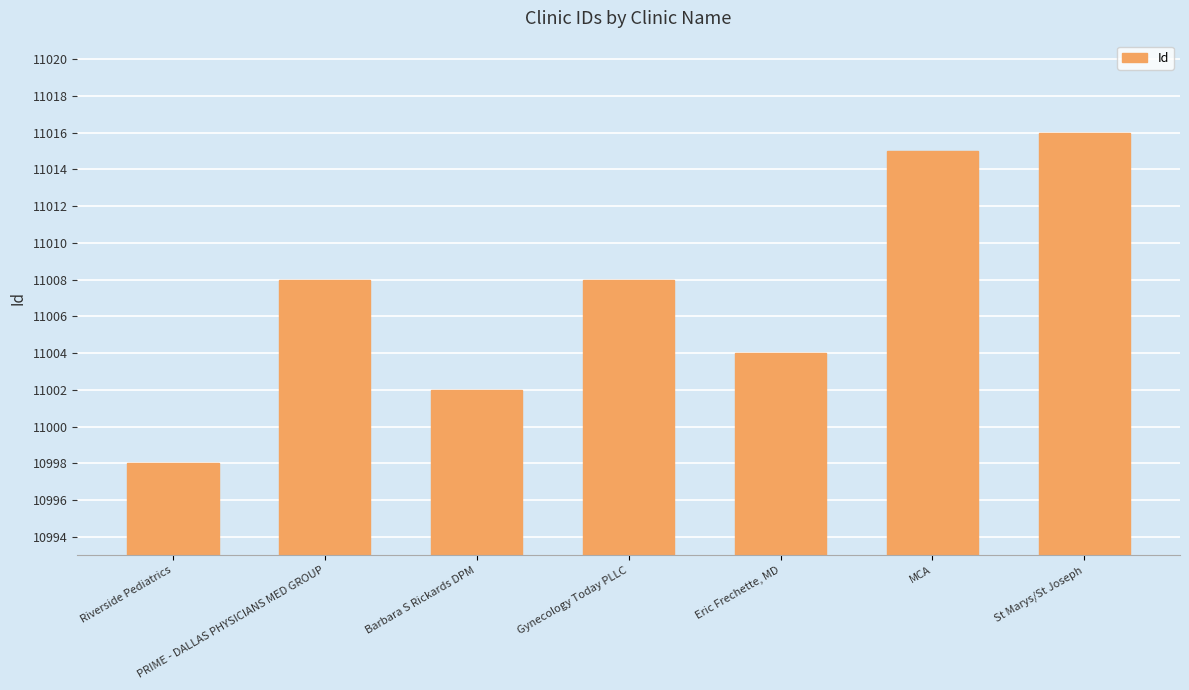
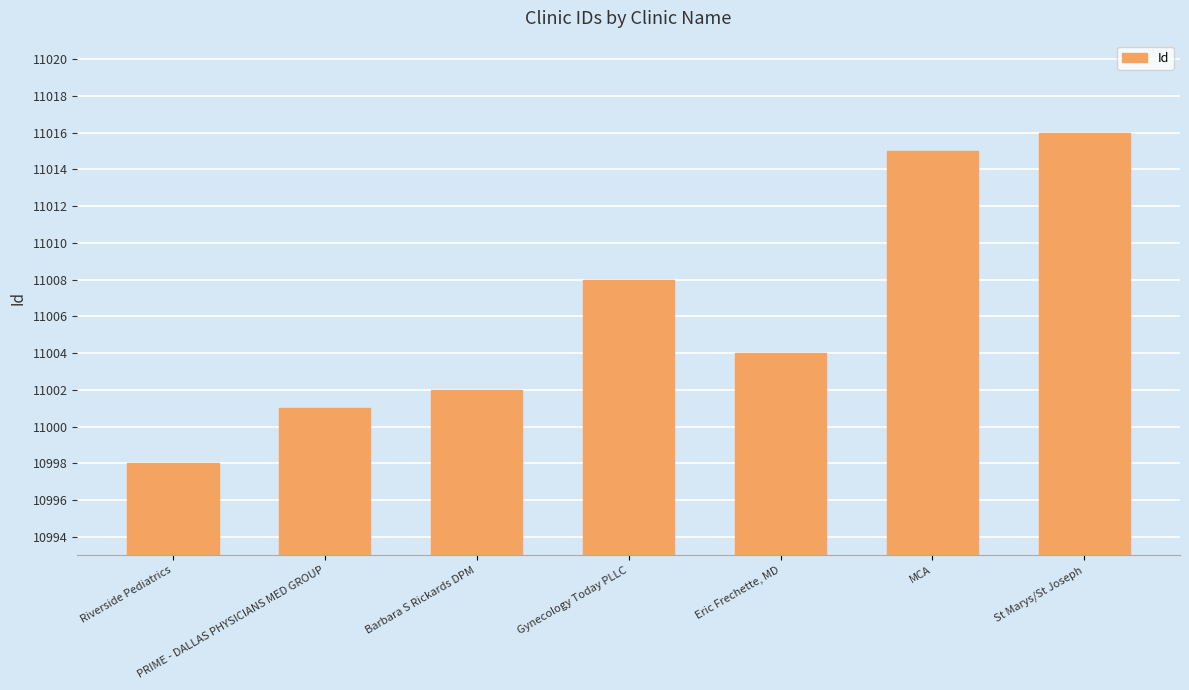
PRIME - DALLAS PHYSICIANS MED GROUP: 11008 -> 11001
